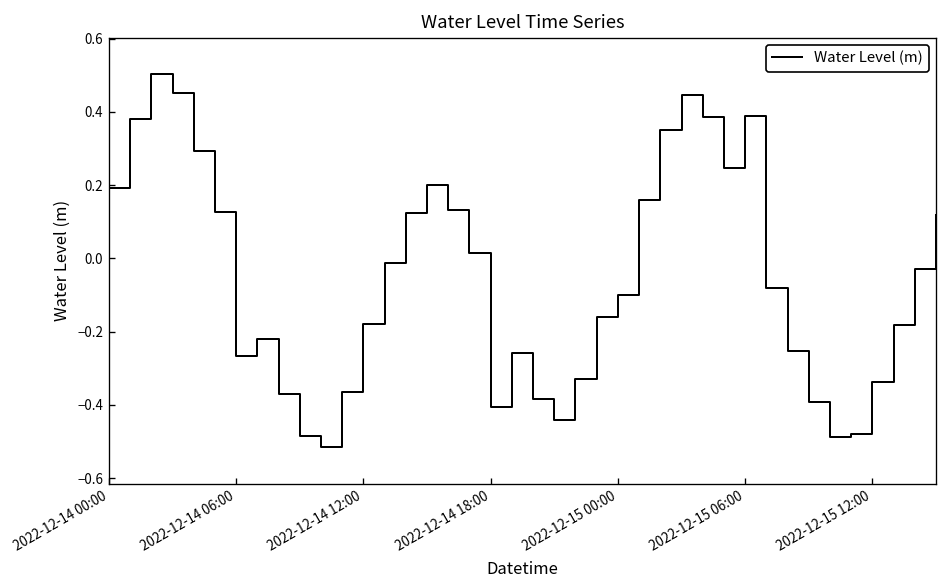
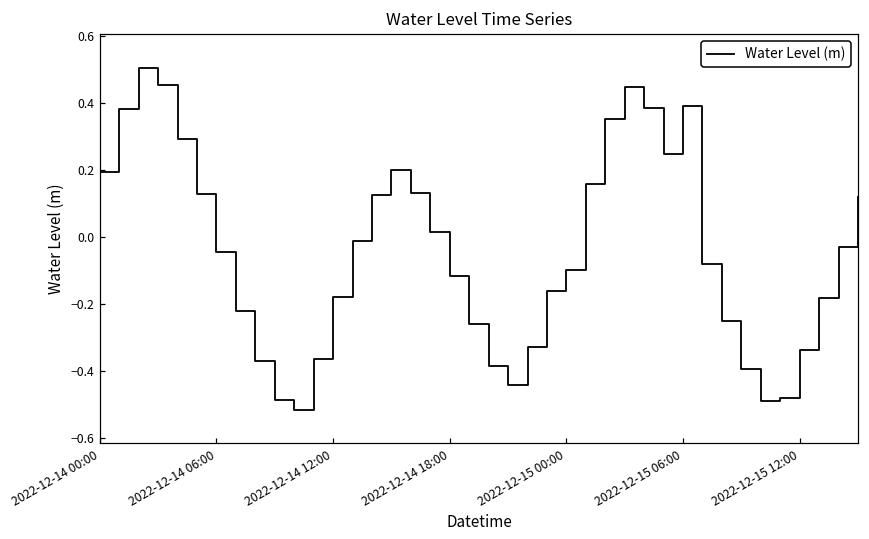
2022-12-14 06:00: -0.27 -> -0.05
2022-12-14 18:00: -0.41 -> -0.12
